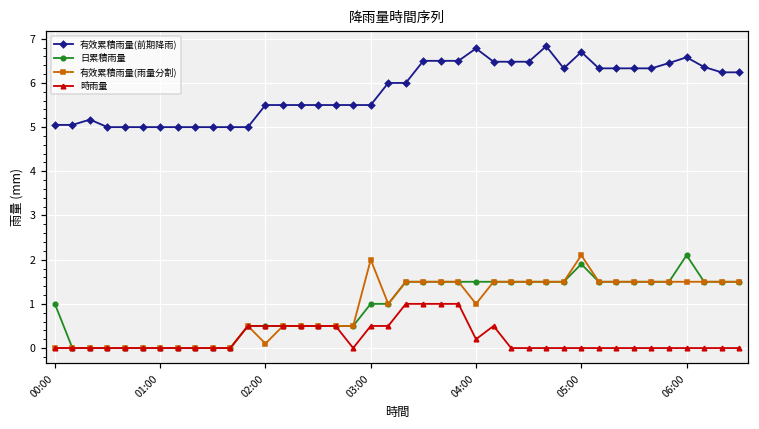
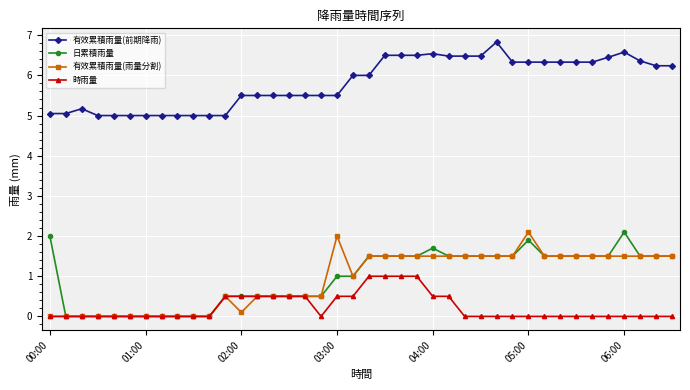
日累積雨量, 00:00: 1 -> 2
有效累積雨量(前期降雨), 04:00: 6.8 -> 6.5
日累積雨量, 04:00: 1.5 -> 1.7
有效累積雨量(雨量分割), 04:00: 1.0 -> 1.5
時雨量, 04:00: 0.2 -> 0.5
有效累積雨量(前期降雨), 05:00: 6.7 -> 6.3
